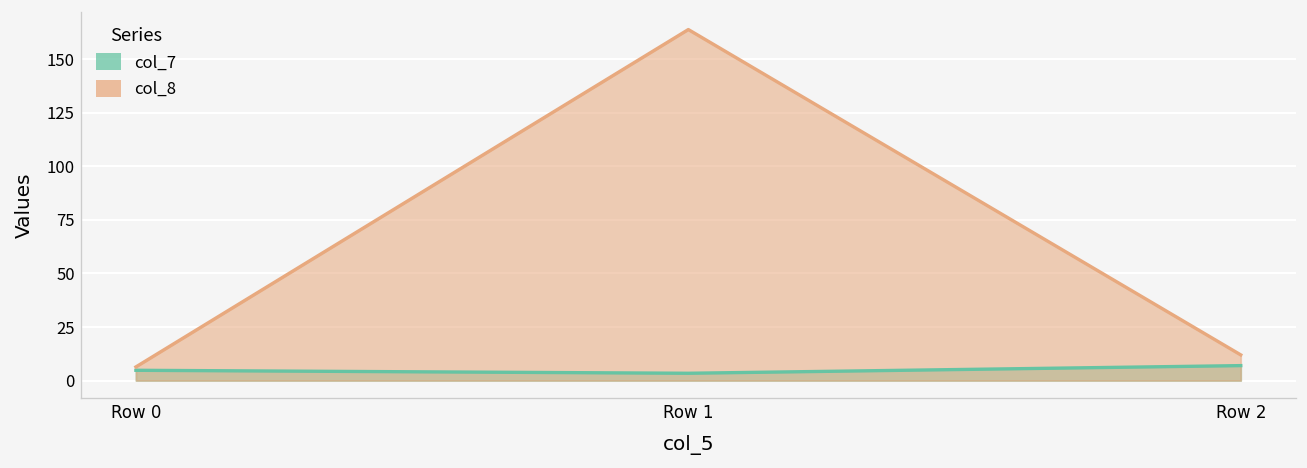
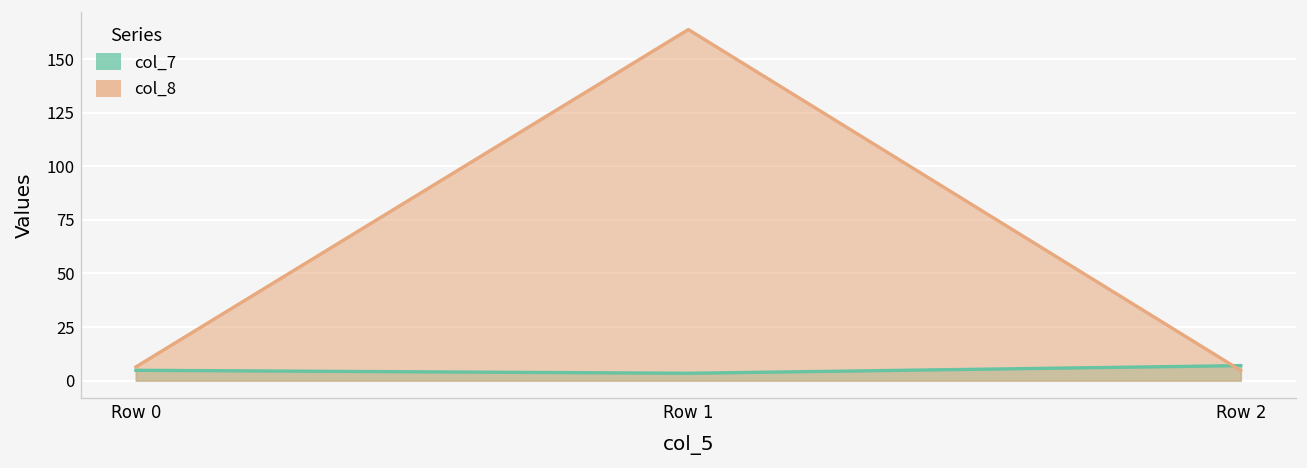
col_8, Row 2: 12 -> 5
